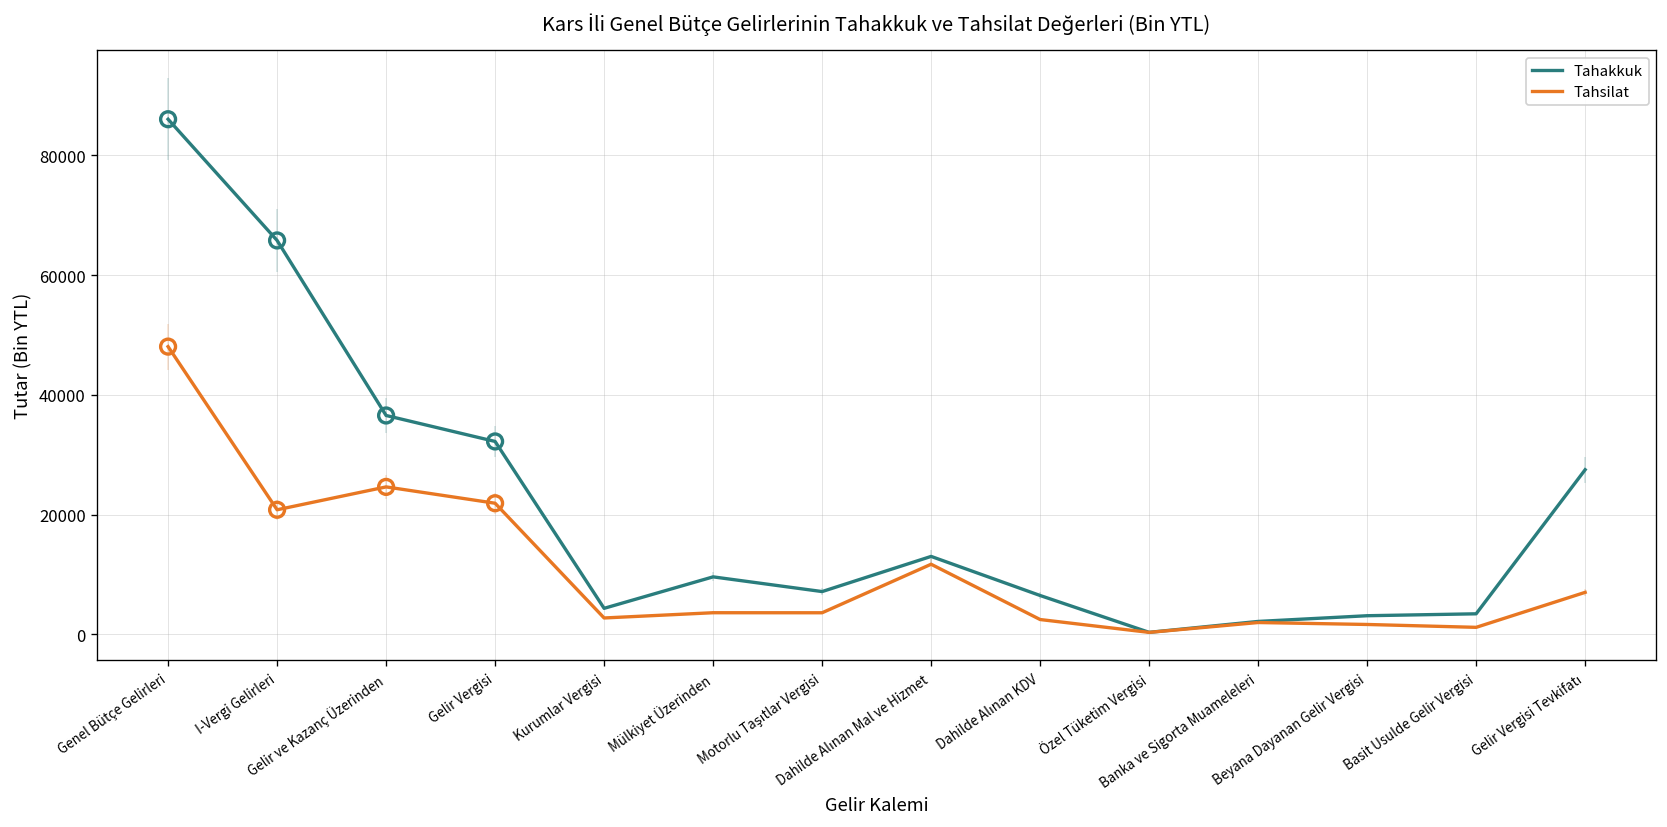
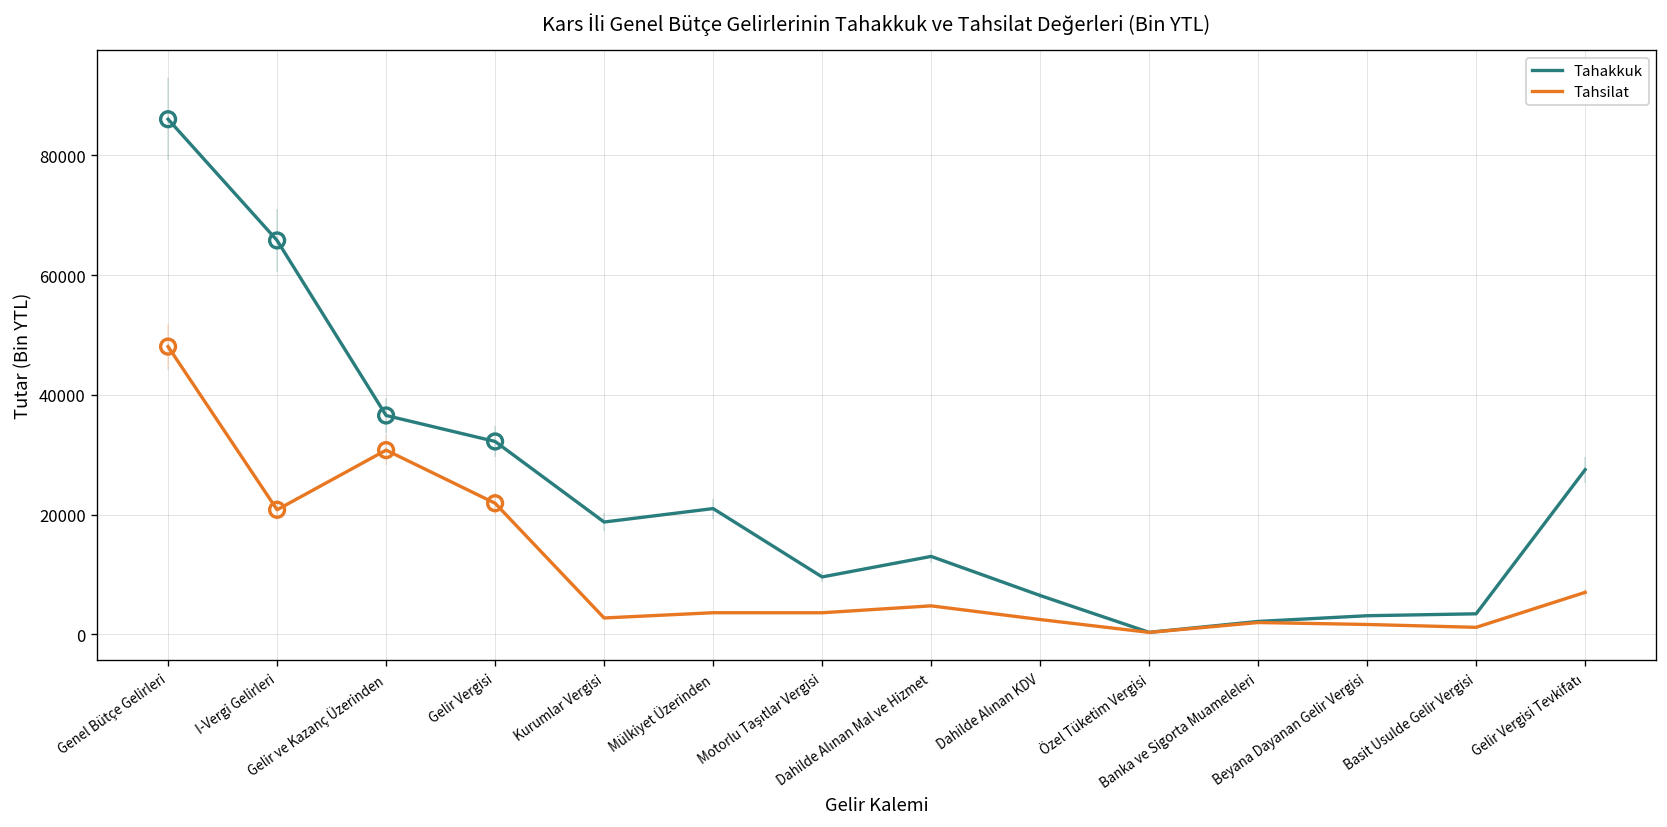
Tahsilat, Gelir ve Kazanç Üzerinden: 25000 -> 31000
Tahakkuk, Kurumlar Vergisi: 4000 -> 19000
Tahakkuk, Mülkiyet Üzerinden: 10000 -> 21000
Tahakkuk, Motorlu Taşıtlar Vergisi: 7000 -> 10000
Tahsilat, Dahilde Alınan Mal ve Hizmet: 12000 -> 5000
